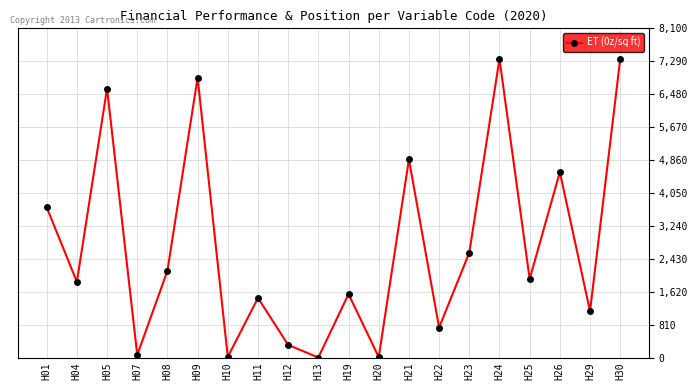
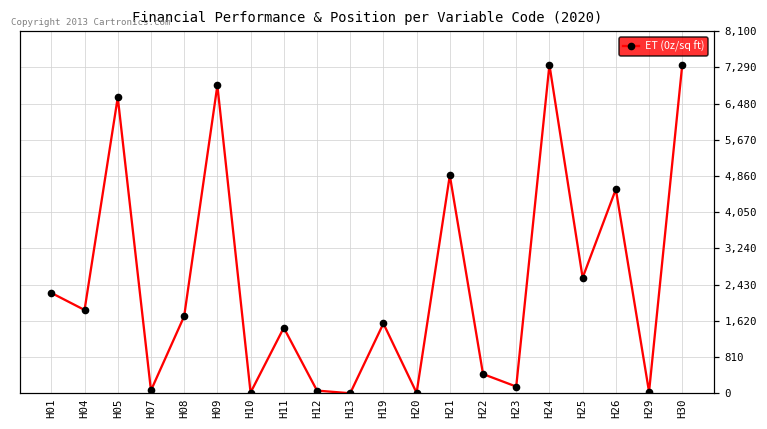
H01: 3,700 -> 2,200
H08: 2,100 -> 1,700
H12: 300 -> 100
H22: 700 -> 400
H23: 2,600 -> 200
H25: 1,900 -> 2,600
H29: 1,100 -> 0
